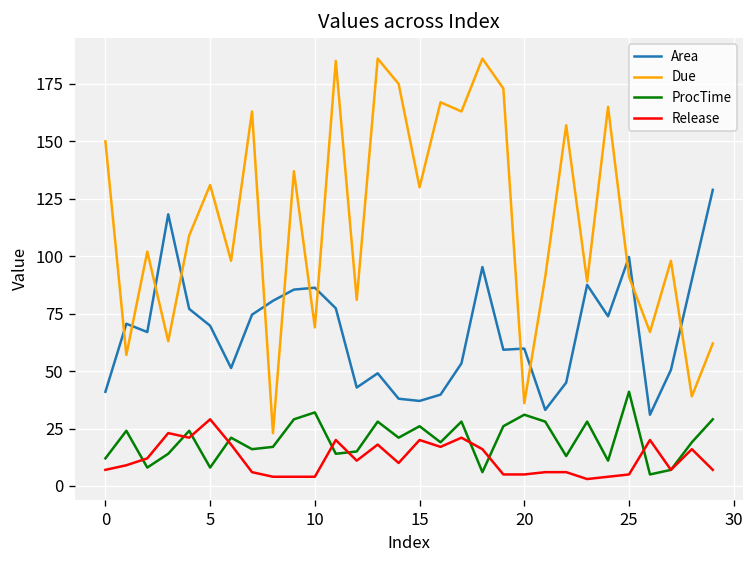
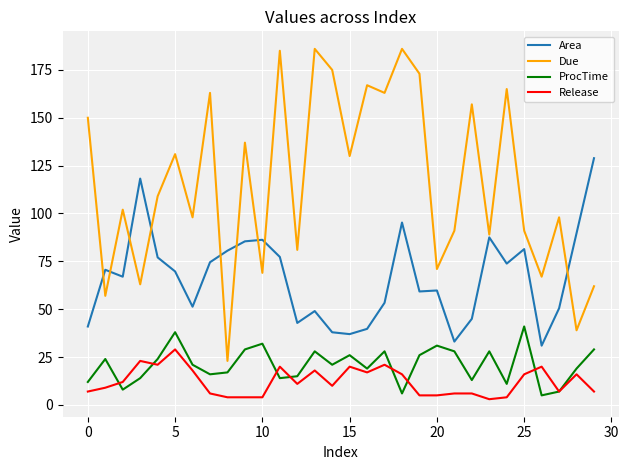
ProcTime, 5: 8 -> 38
Due, 20: 36 -> 71
Area, 25: 100 -> 81
Release, 25: 5 -> 16
